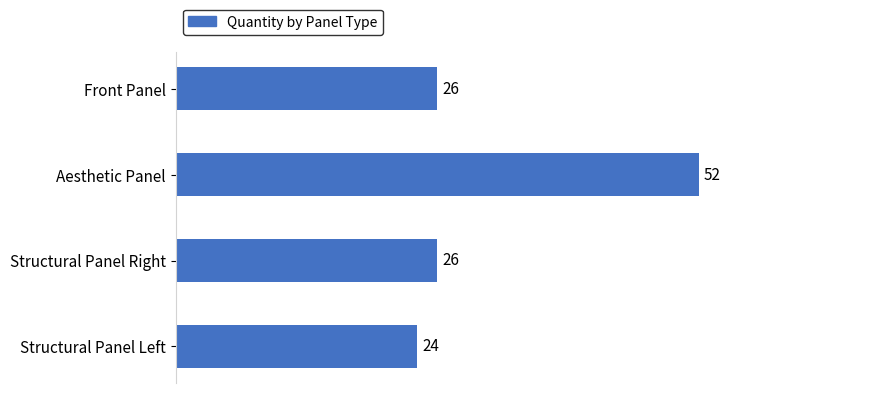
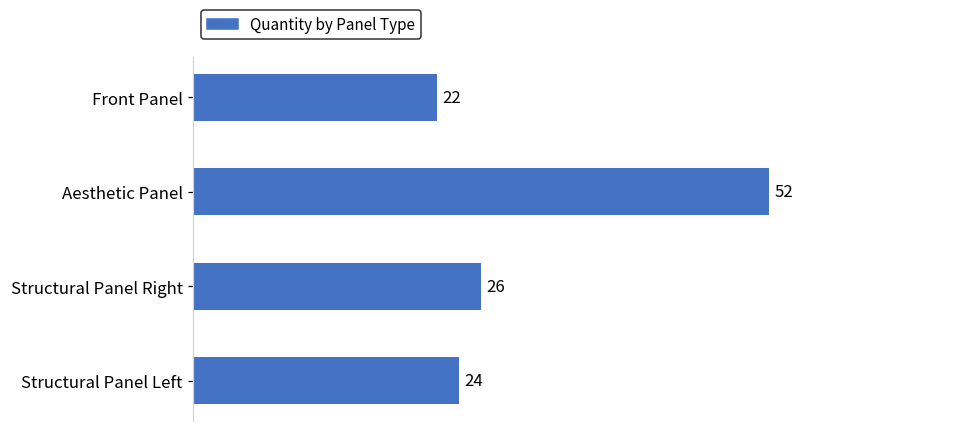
Front Panel: 26 -> 22
